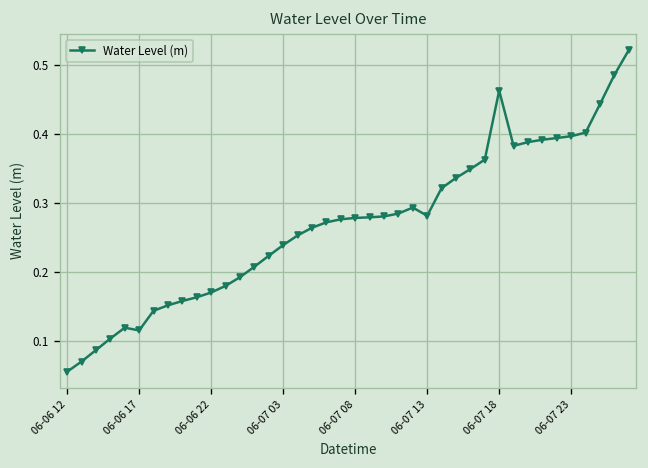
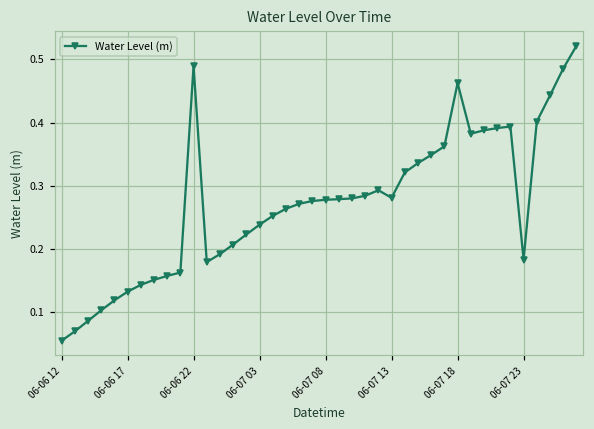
06-06 17: 0.12 -> 0.13
06-06 22: 0.17 -> 0.49
06-07 23: 0.40 -> 0.18
